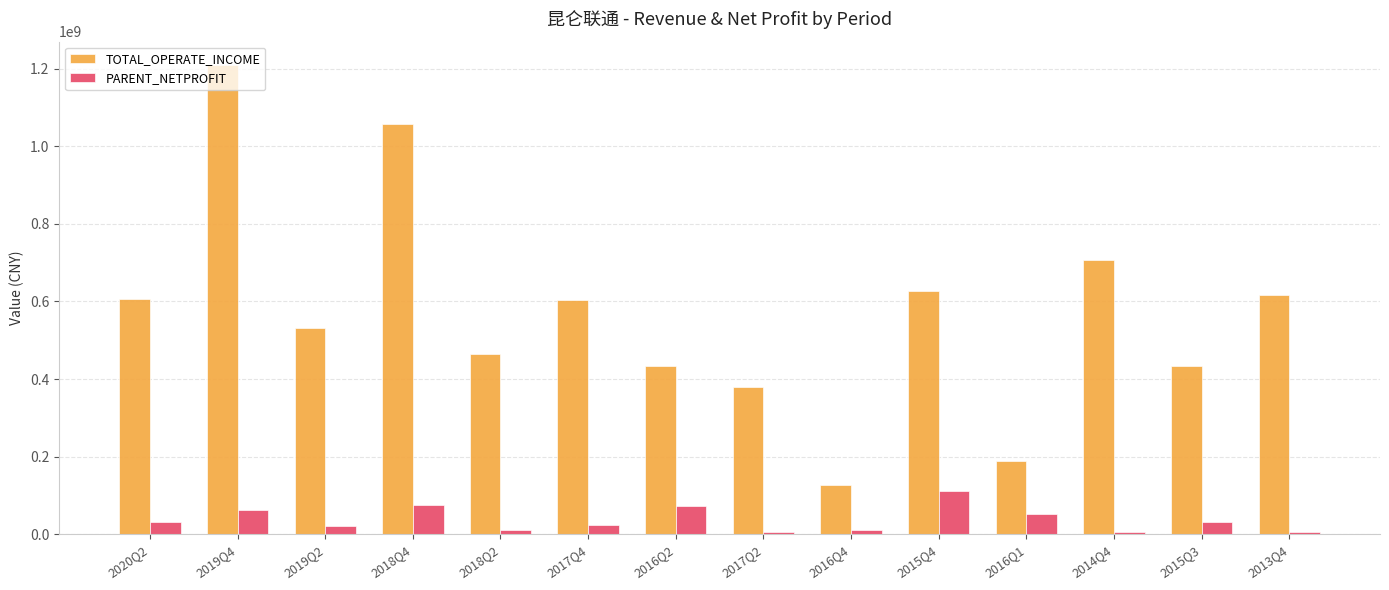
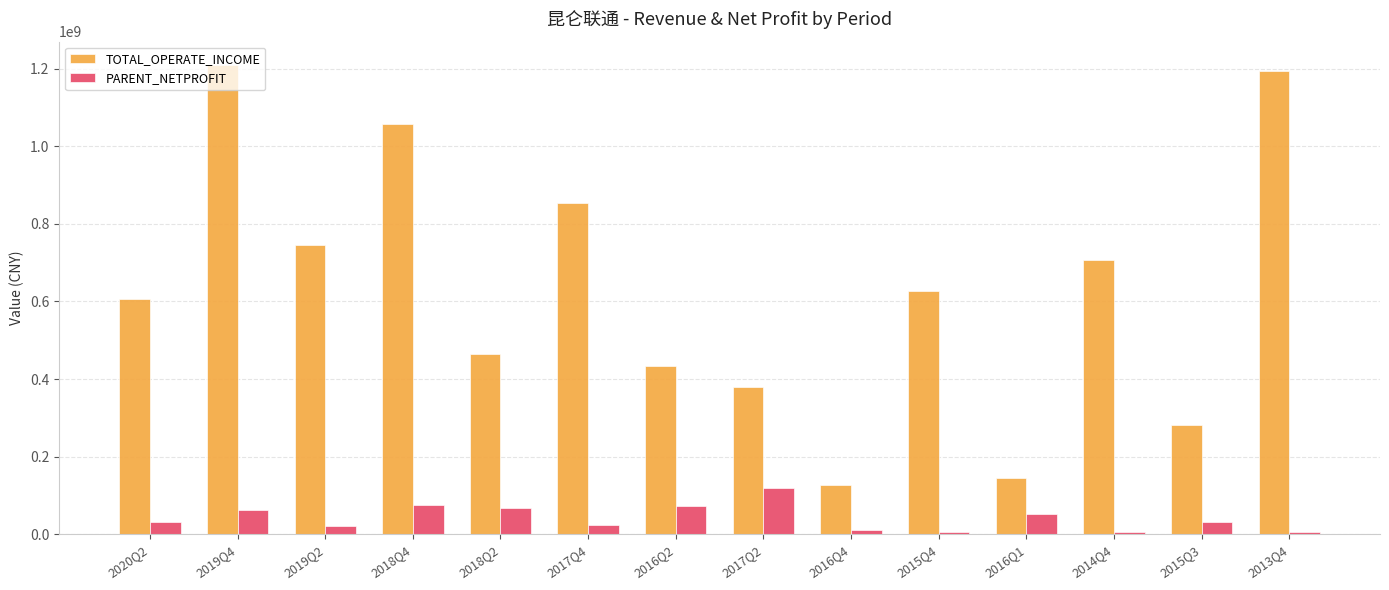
TOTAL_OPERATE_INCOME, 2019Q2: 530000000 -> 750000000
PARENT_NETPROFIT, 2018Q2: 10000000 -> 70000000
TOTAL_OPERATE_INCOME, 2017Q4: 600000000 -> 850000000
PARENT_NETPROFIT, 2017Q2: 10000000 -> 120000000
PARENT_NETPROFIT, 2015Q4: 110000000 -> 0
TOTAL_OPERATE_INCOME, 2016Q1: 190000000 -> 140000000
TOTAL_OPERATE_INCOME, 2015Q3: 430000000 -> 280000000
TOTAL_OPERATE_INCOME, 2013Q4: 620000000 -> 1190000000
